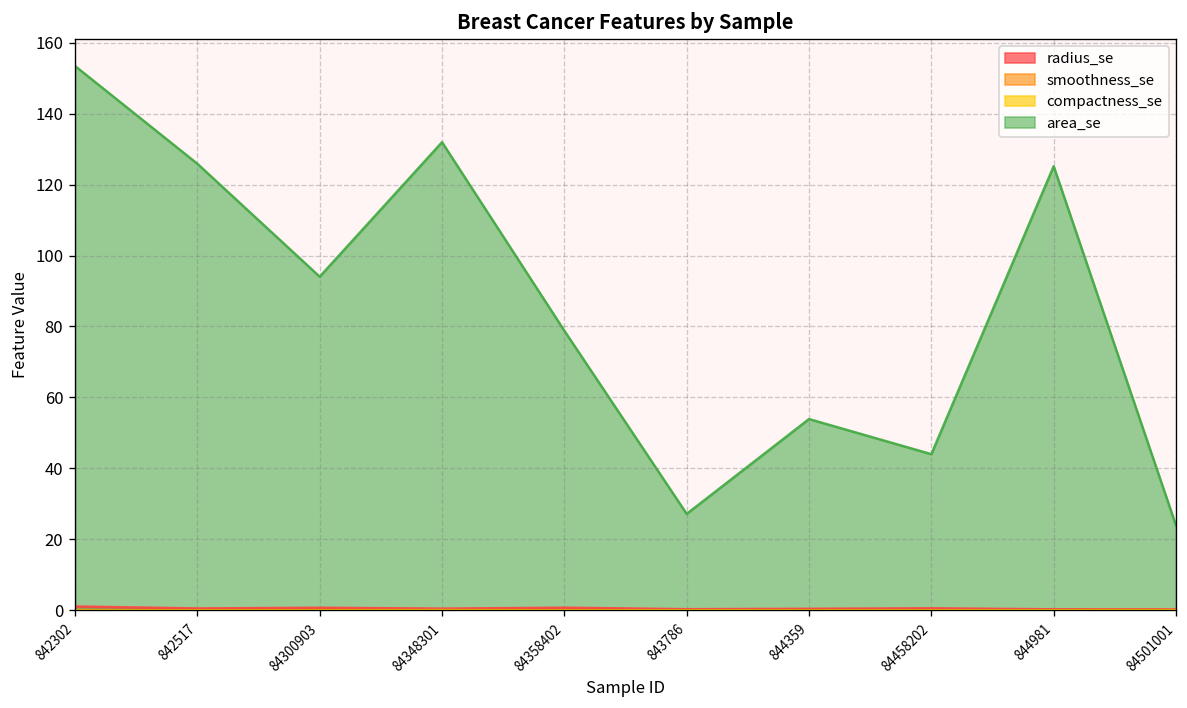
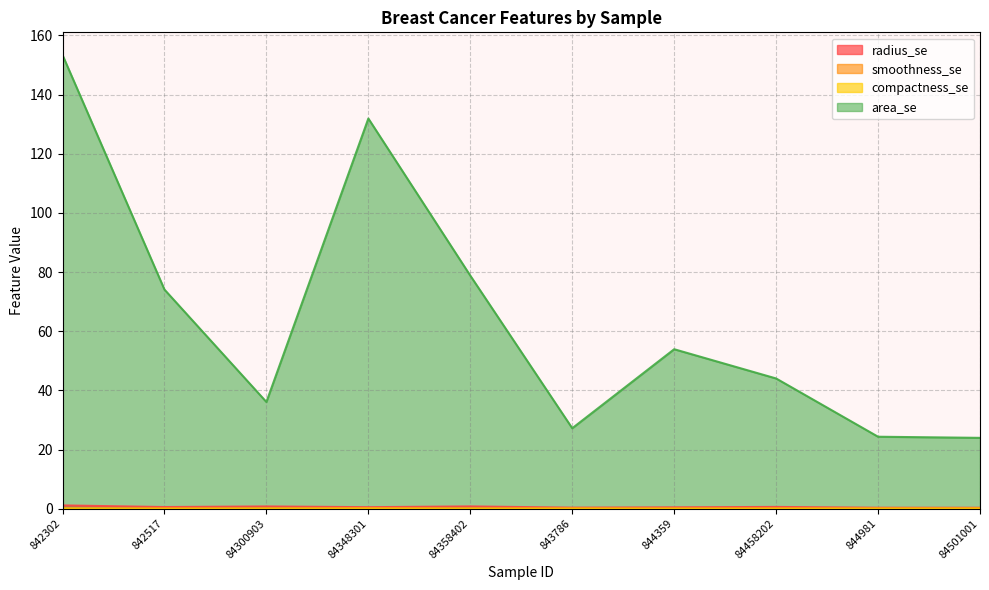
area_se, 842517: 126 -> 74
area_se, 84300903: 94 -> 36
area_se, 844981: 125 -> 24
